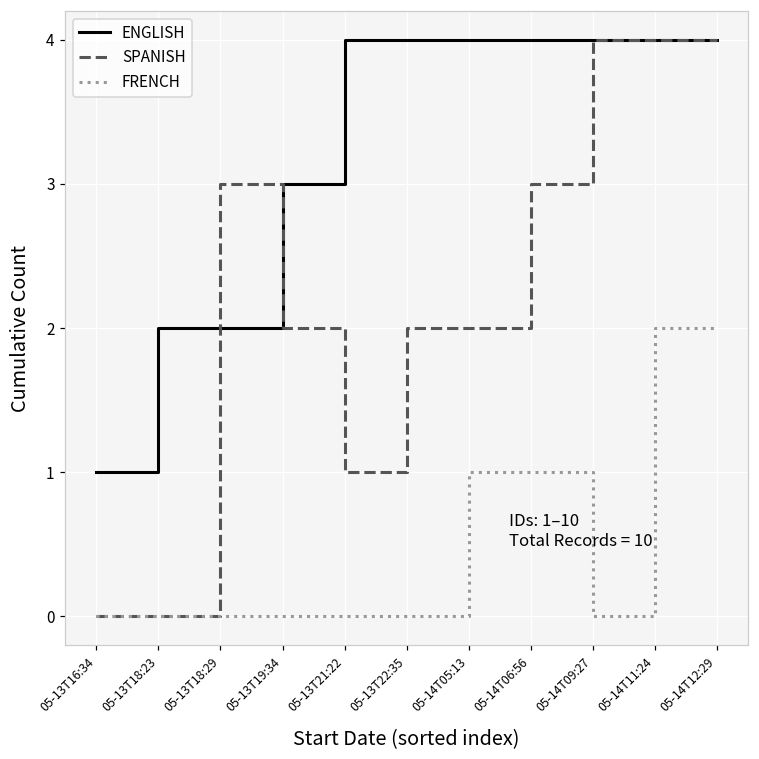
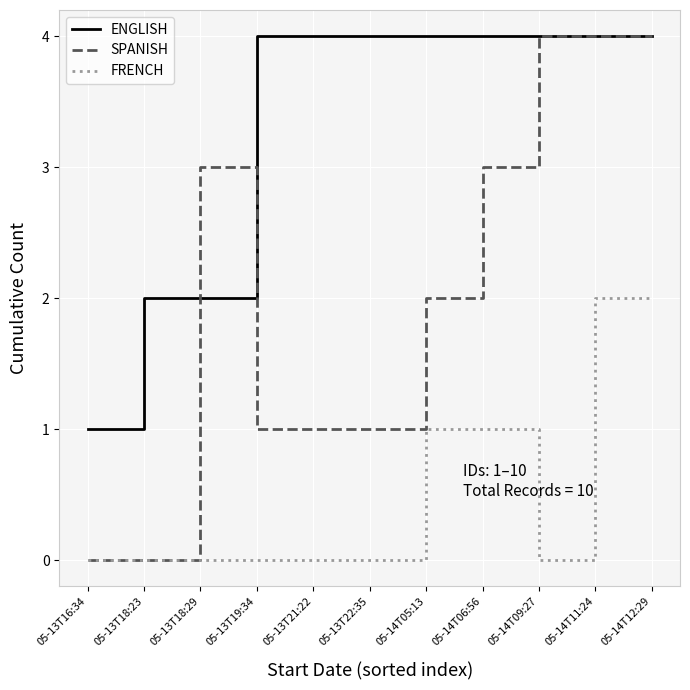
ENGLISH, 05-13T19:34: 3 -> 4
SPANISH, 05-13T19:34: 2 -> 1
SPANISH, 05-13T22:35: 2 -> 1
